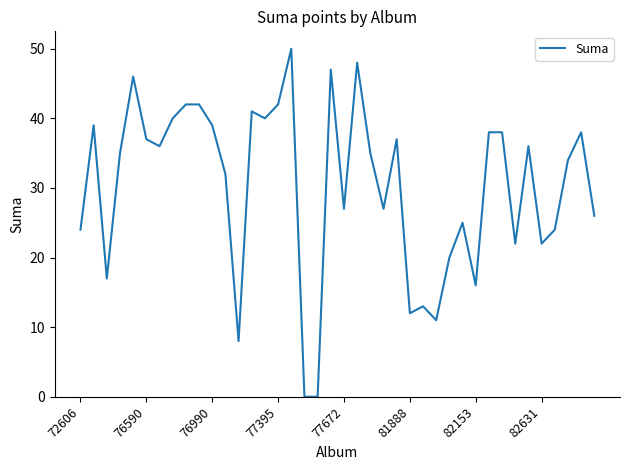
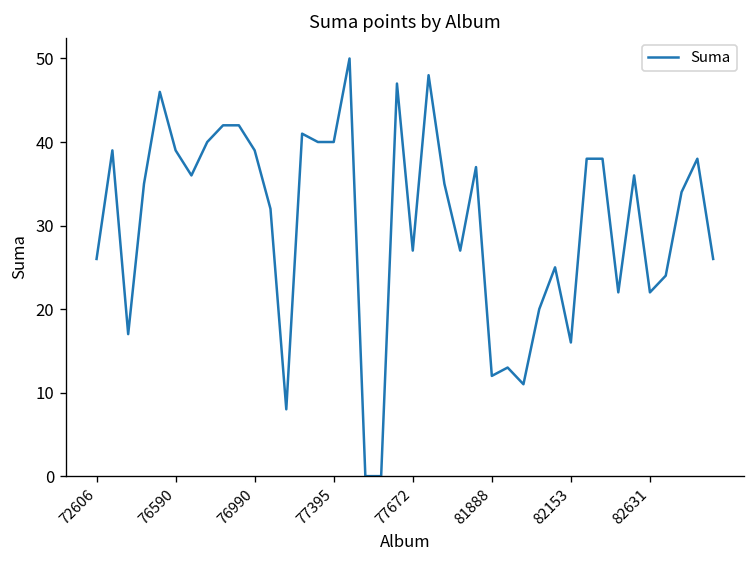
72606: 24 -> 26
76590: 37 -> 39
77395: 42 -> 40
